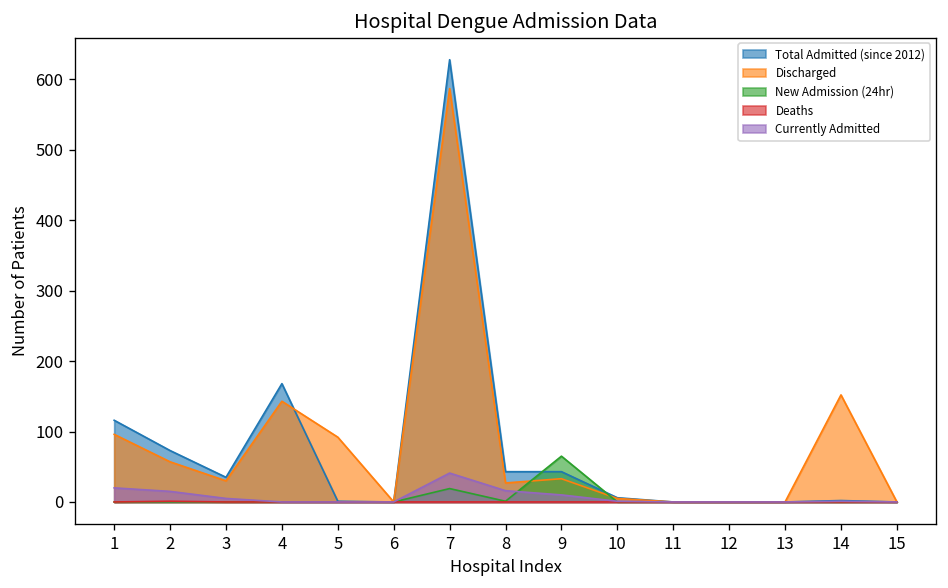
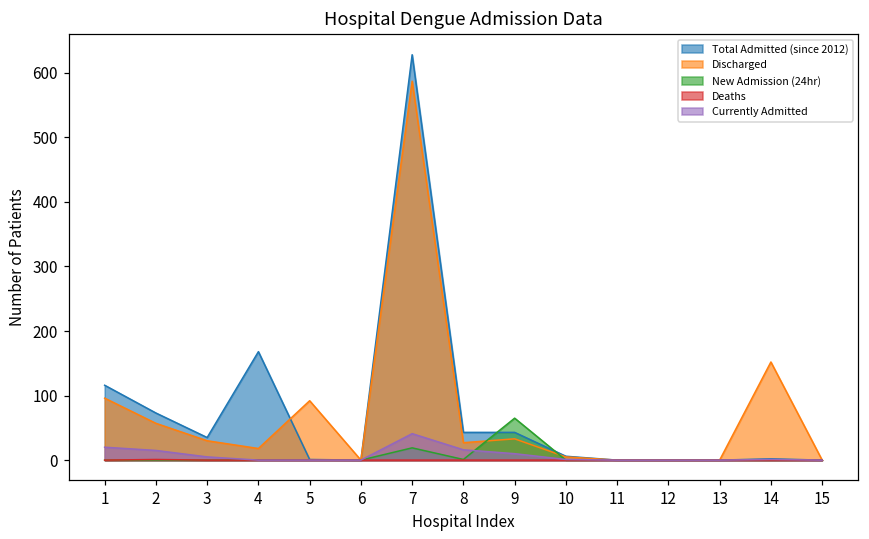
Discharged, 4: 140 -> 20
